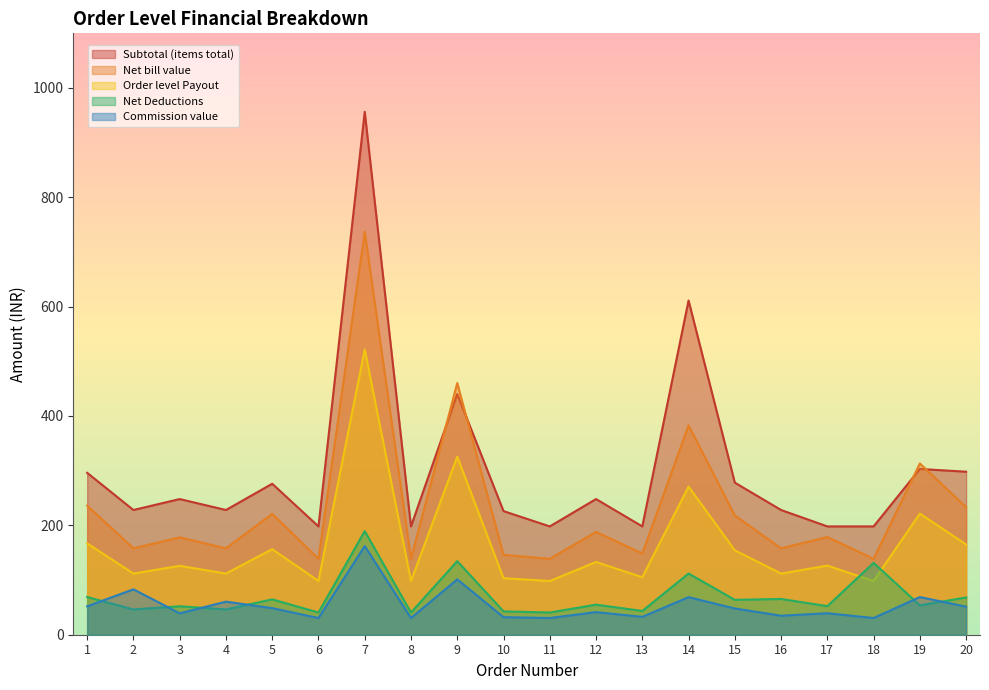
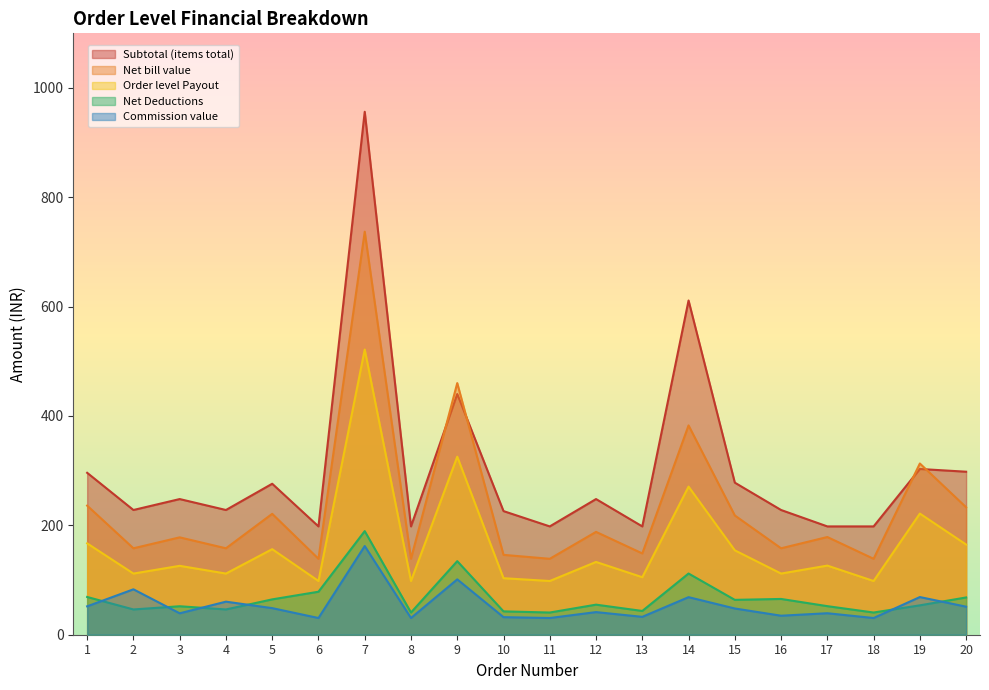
Net Deductions, 6: 40 -> 80
Net Deductions, 18: 130 -> 40
